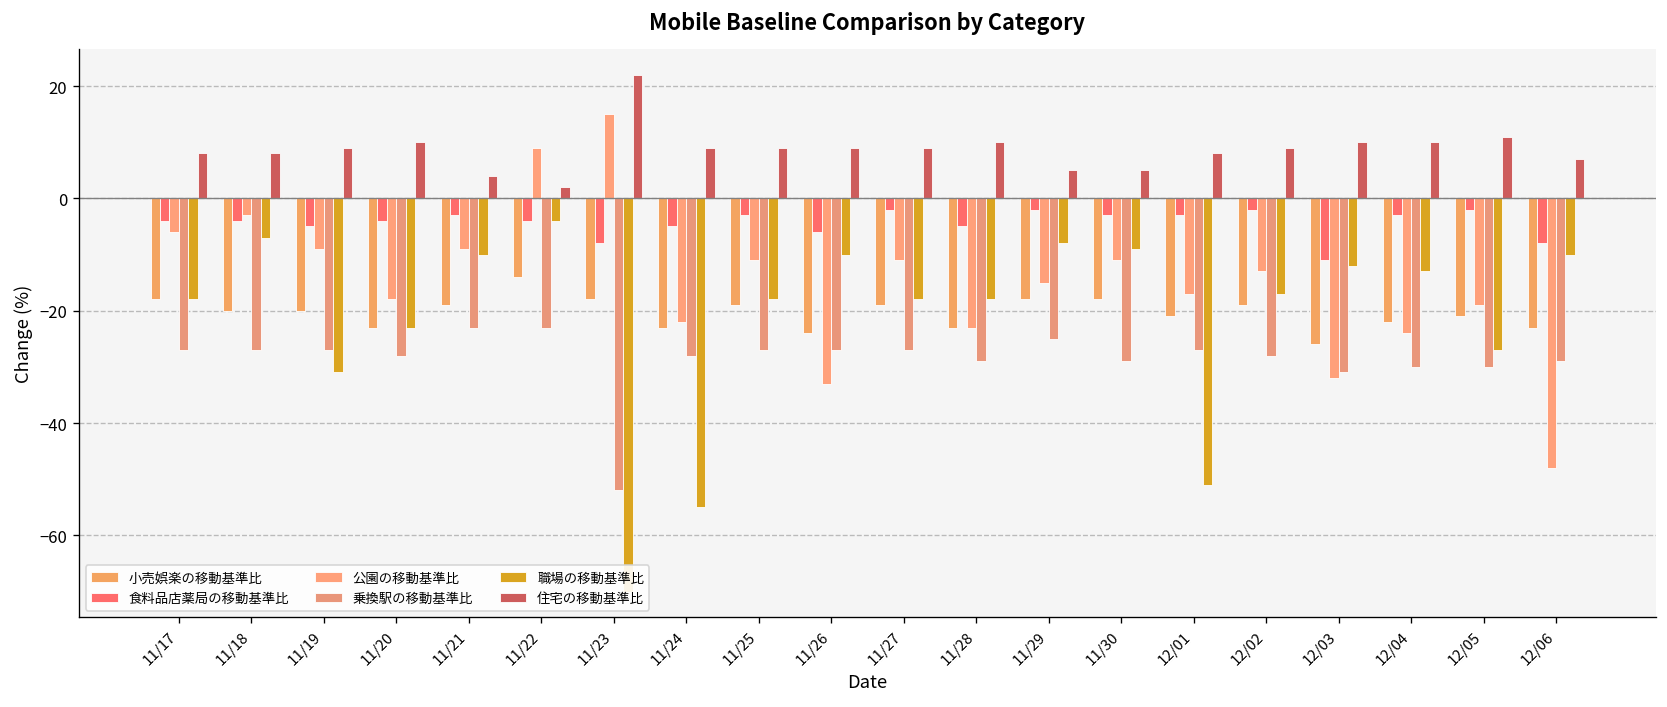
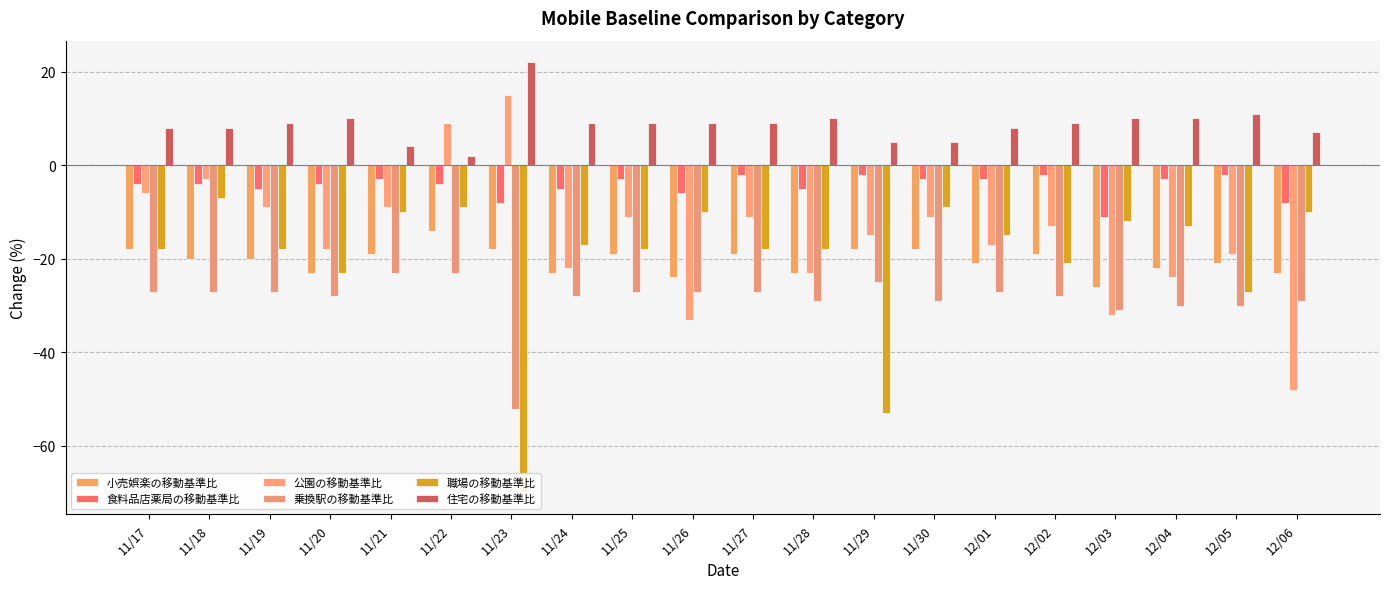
職場の移動基準比, 11/19: -31 -> -18
職場の移動基準比, 11/22: -4 -> -9
職場の移動基準比, 11/24: -55 -> -17
職場の移動基準比, 11/29: -8 -> -53
職場の移動基準比, 12/01: -51 -> -15
職場の移動基準比, 12/02: -17 -> -21
